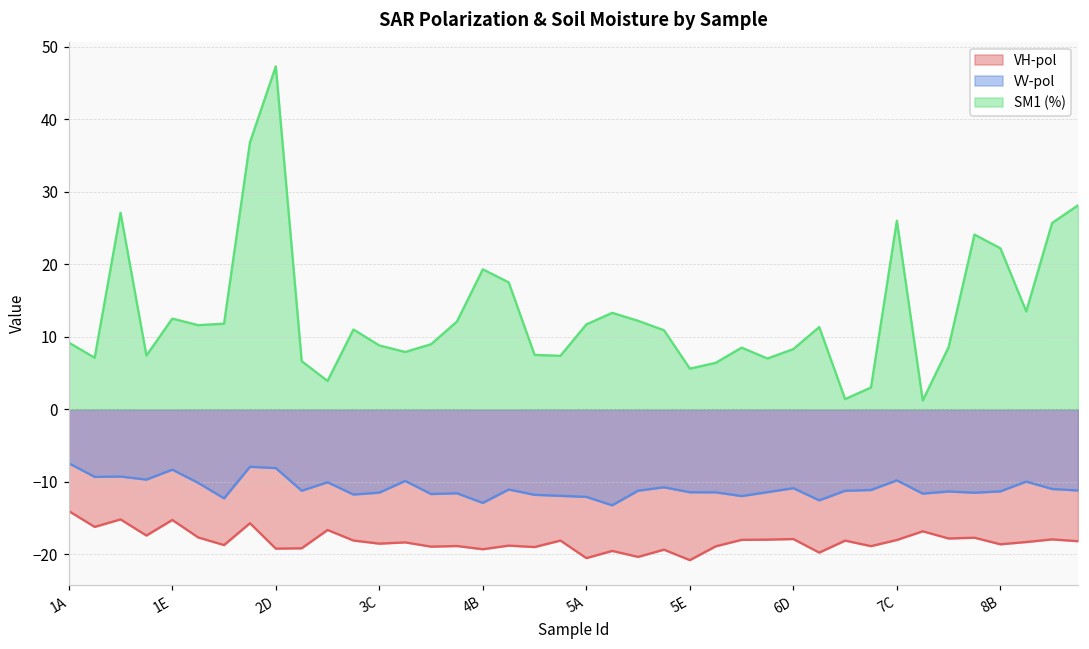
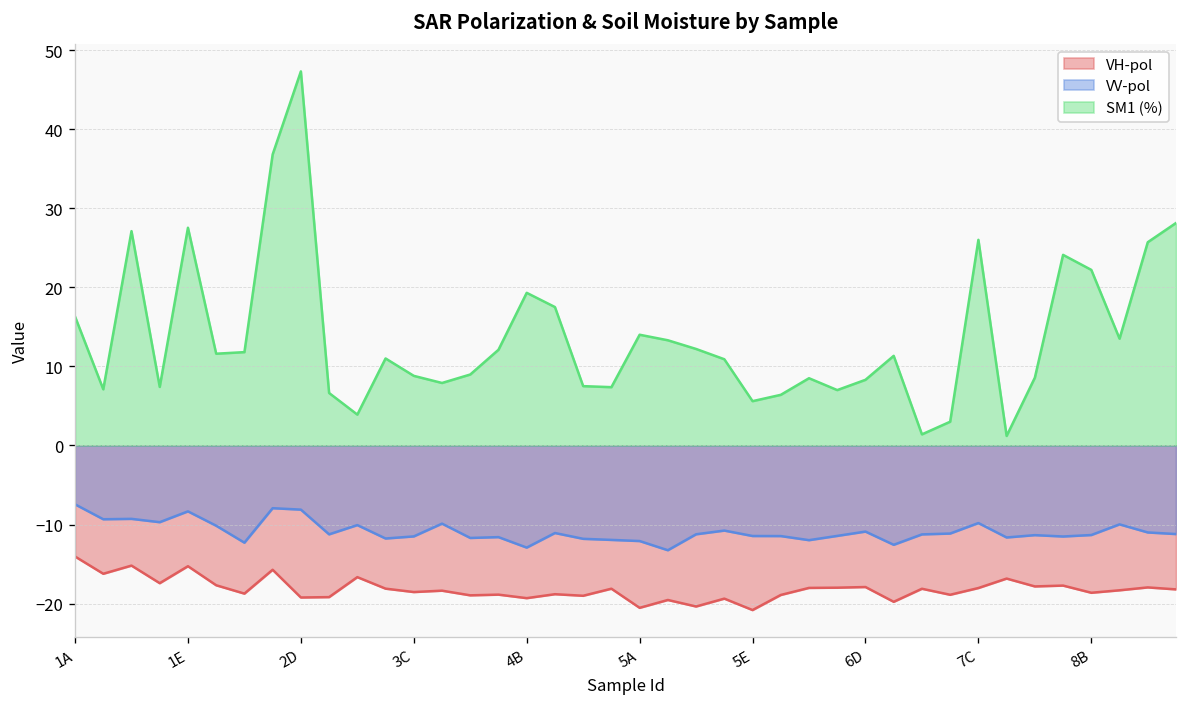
SM1 (%), 1A: 9 -> 16
SM1 (%), 1E: 13 -> 28
SM1 (%), 5A: 12 -> 14
